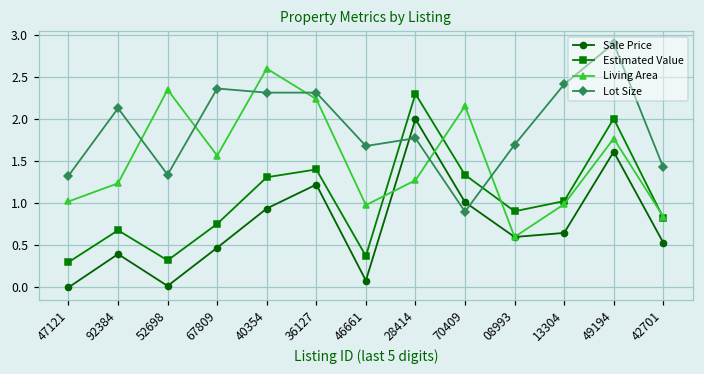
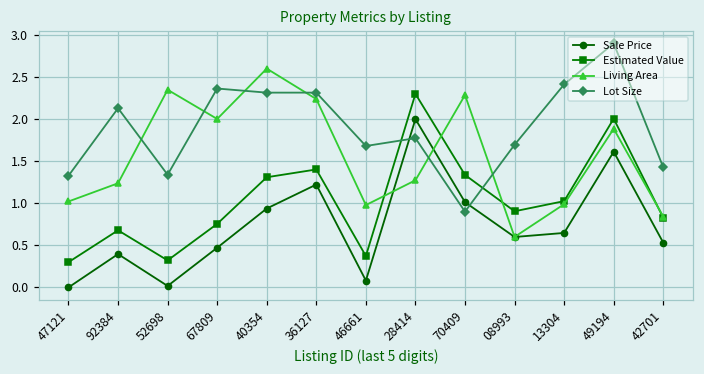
Living Area, 67809: 1.6 -> 2.0
Living Area, 70409: 2.2 -> 2.3
Living Area, 49194: 1.8 -> 1.9
